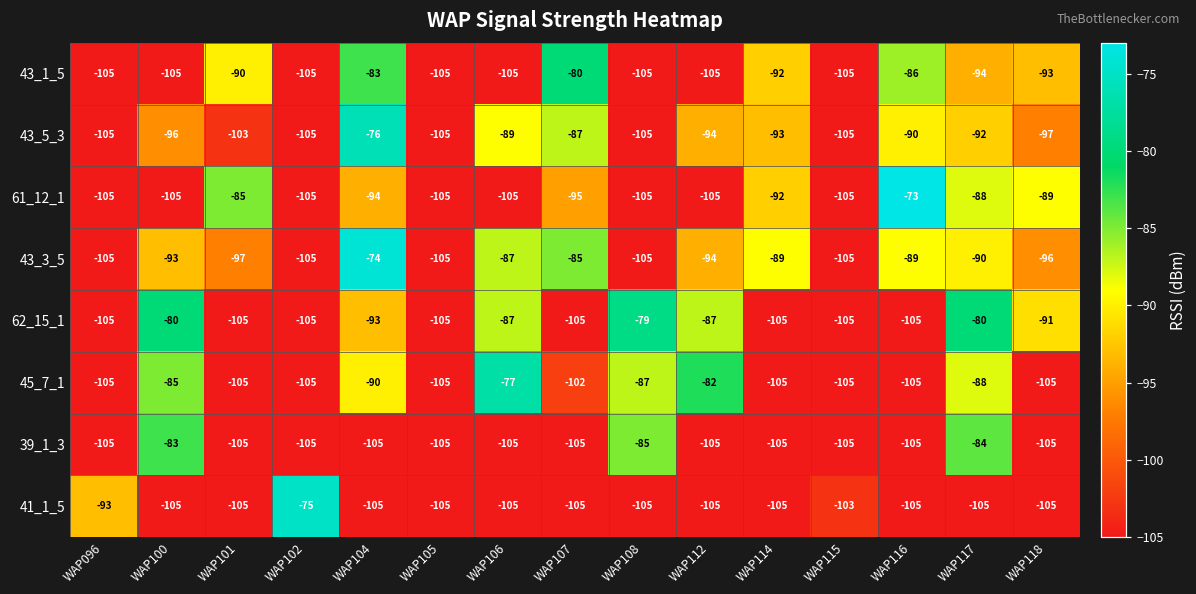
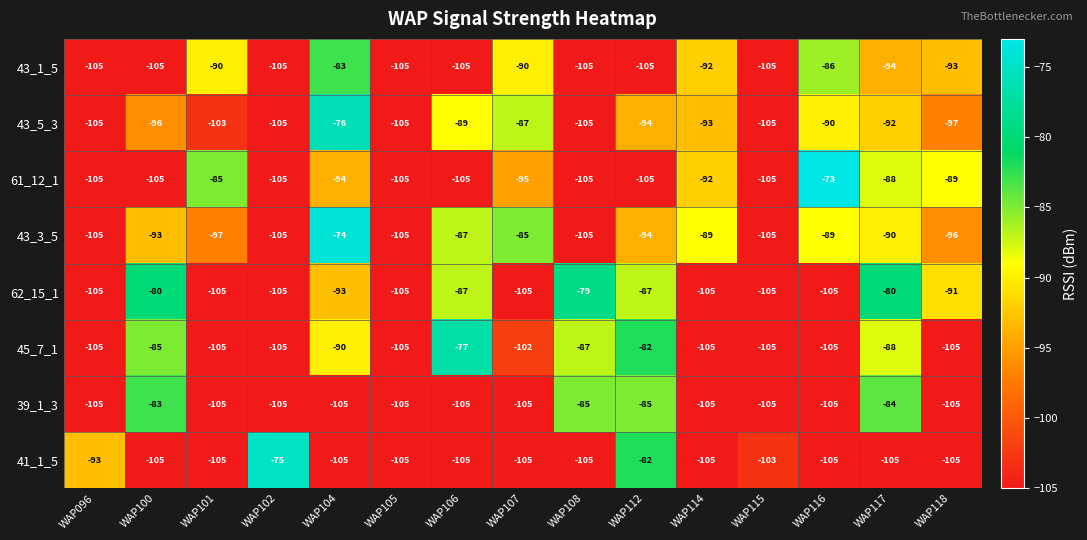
43_1_5, WAP107: -80 -> -90
39_1_3, WAP112: -105 -> -85
41_1_5, WAP112: -105 -> -82
